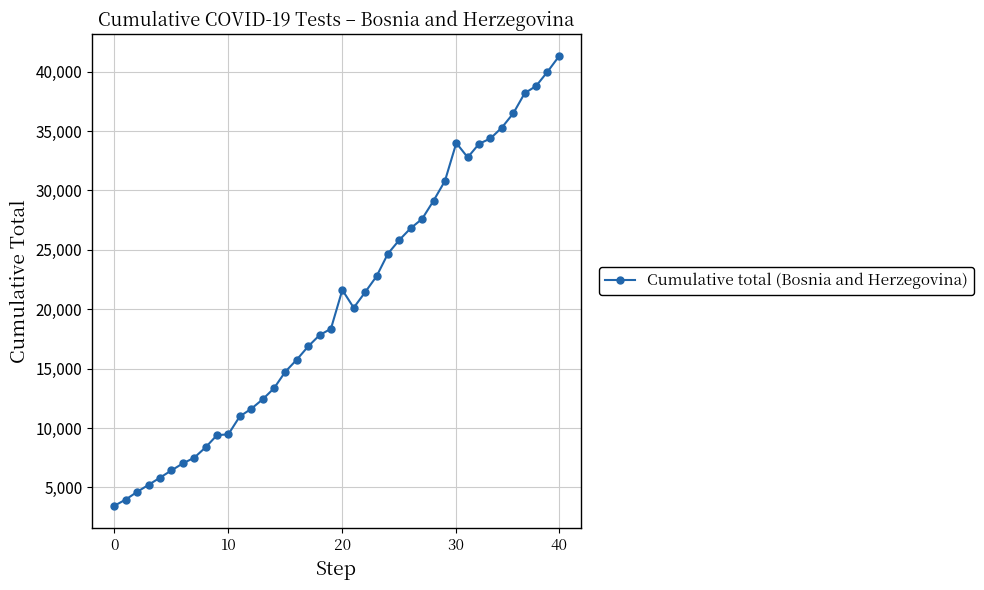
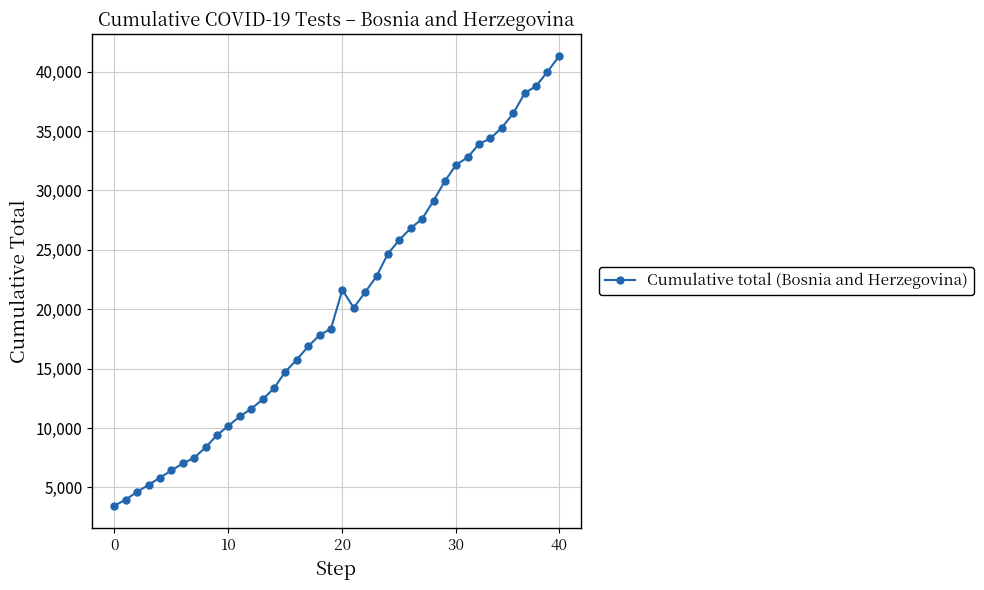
10: 9,500 -> 10,200
30: 34,000 -> 32,200
